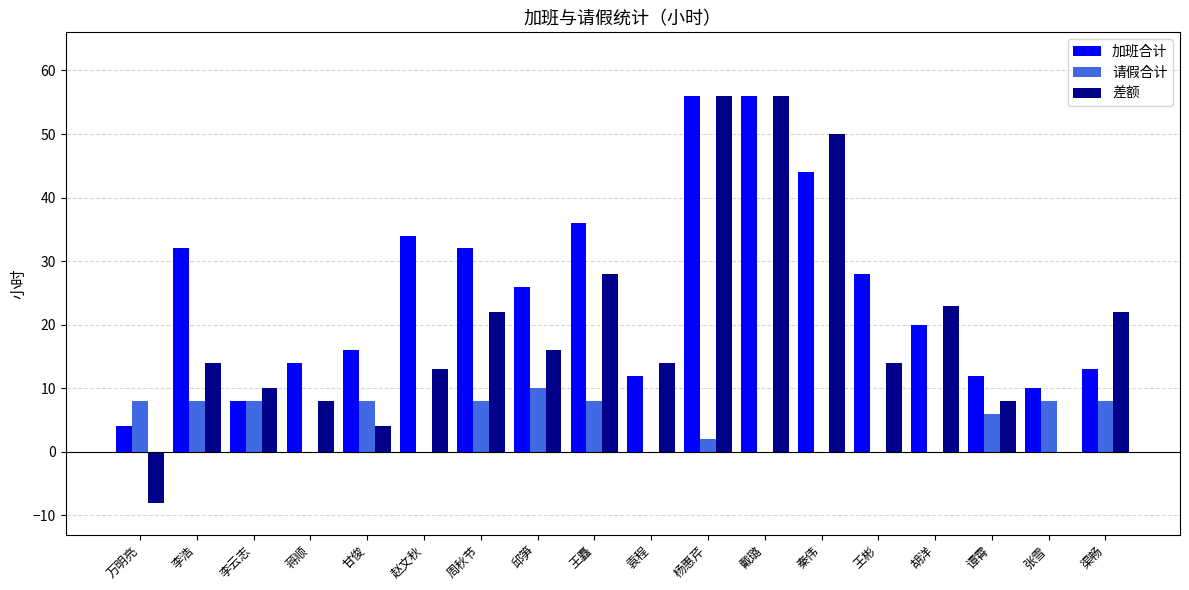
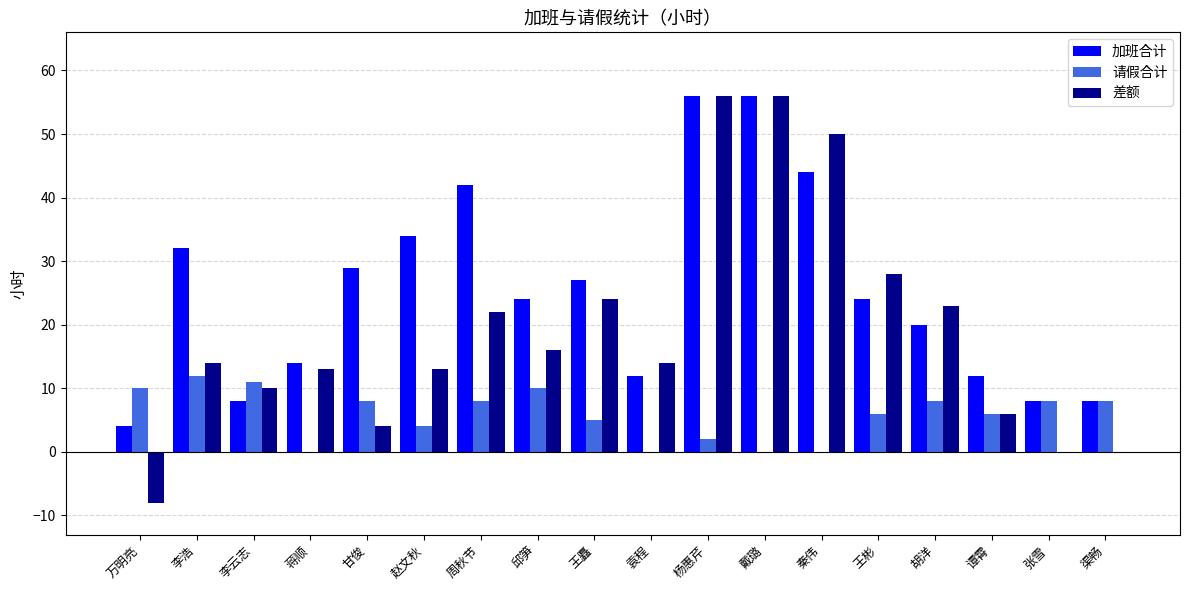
请假合计, 万明亮: 8 -> 10
请假合计, 李浩: 8 -> 12
请假合计, 李云志: 8 -> 11
差额, 蒋顺: 8 -> 13
加班合计, 甘俊: 16 -> 29
请假合计, 赵文秋: 0 -> 4
加班合计, 周秋节: 32 -> 42
加班合计, 邱笋: 26 -> 24
加班合计, 王矗: 36 -> 27
请假合计, 王矗: 8 -> 5
差额, 王矗: 28 -> 24
加班合计, 王彬: 28 -> 24
请假合计, 王彬: 0 -> 6
差额, 王彬: 14 -> 28
请假合计, 胡洋: 0 -> 8
差额, 谭霄: 8 -> 6
加班合计, 张雪: 10 -> 8
加班合计, 渠畅: 13 -> 8
差额, 渠畅: 22 -> 0
